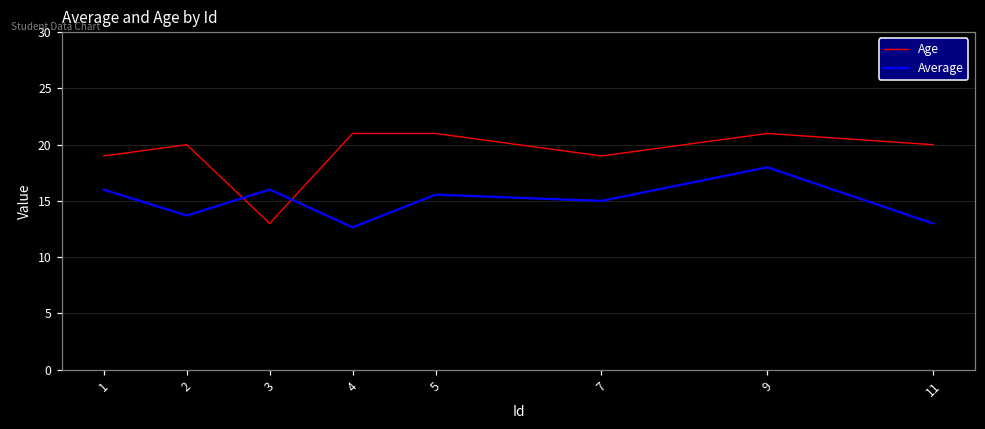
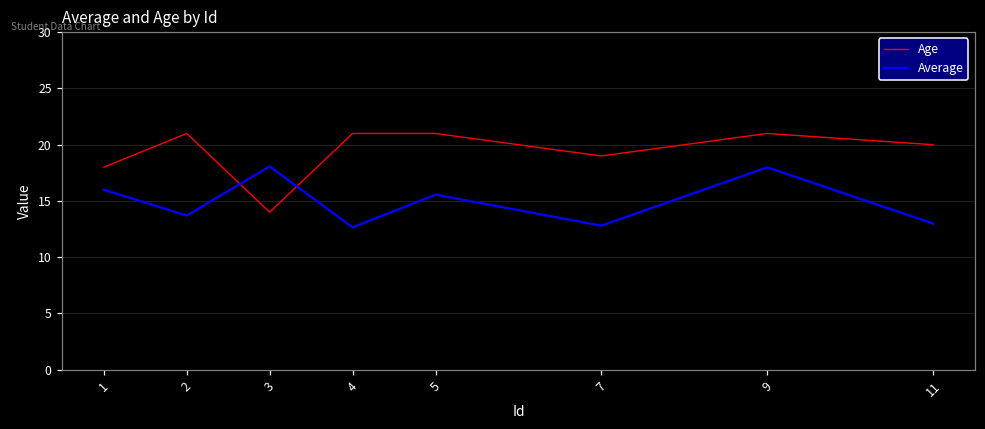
Age, 1: 19 -> 18
Age, 2: 20 -> 21
Age, 3: 13 -> 14
Average, 3: 16.0 -> 18.1
Average, 7: 15.0 -> 12.8
